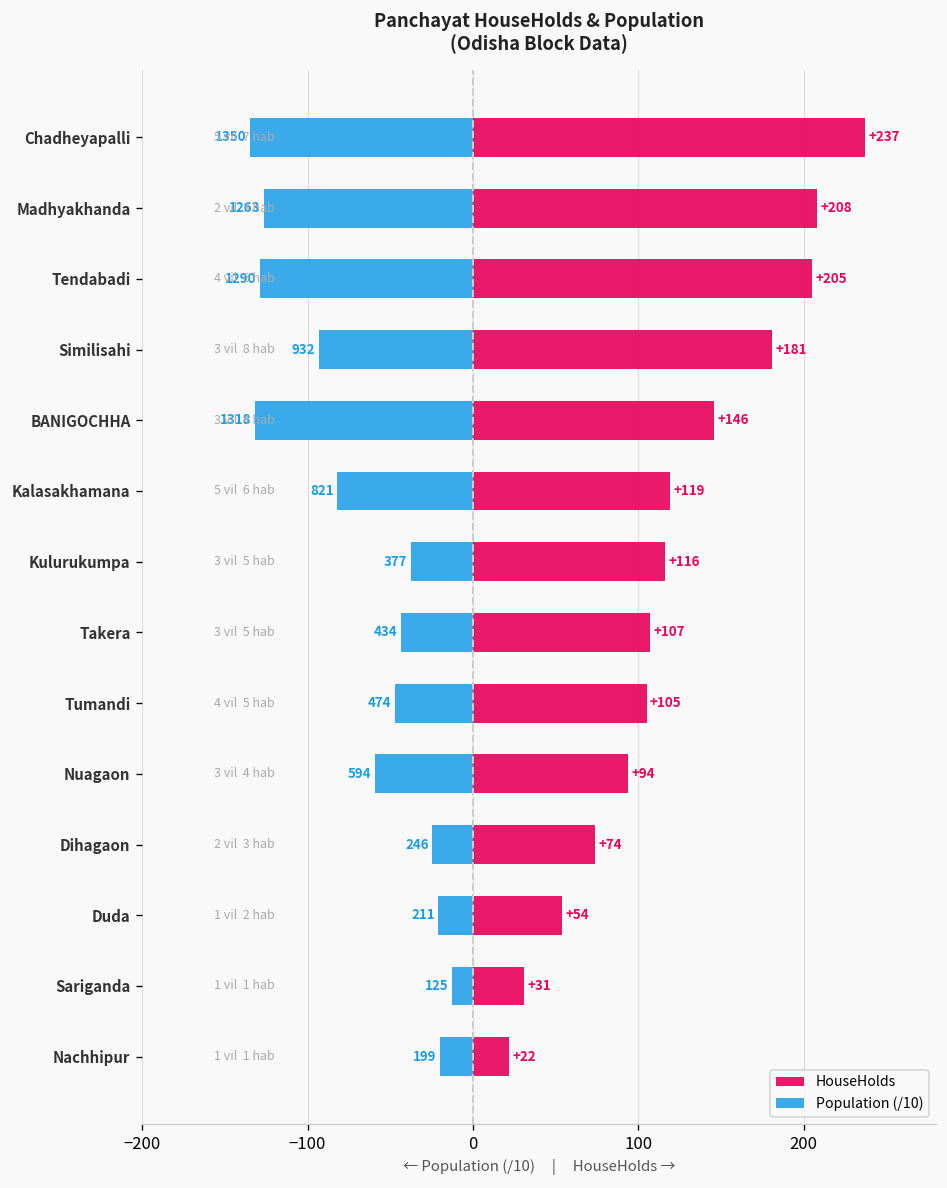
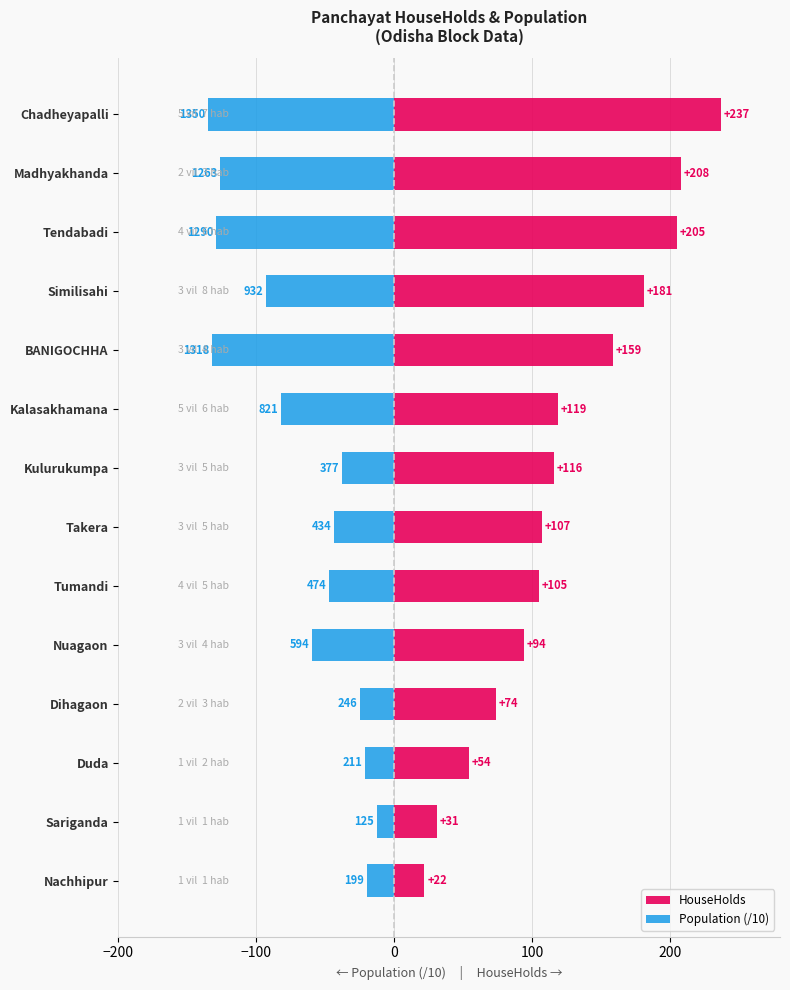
HouseHolds, BANIGOCHHA: +146 -> +159
